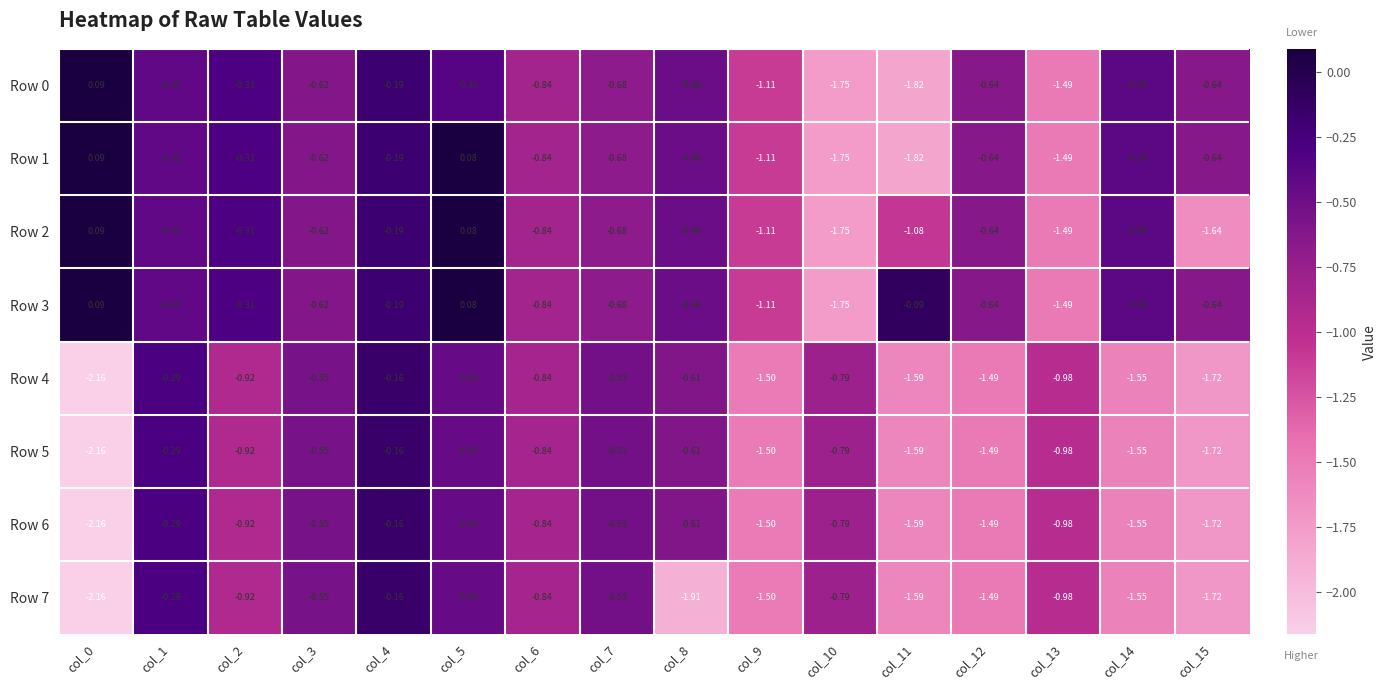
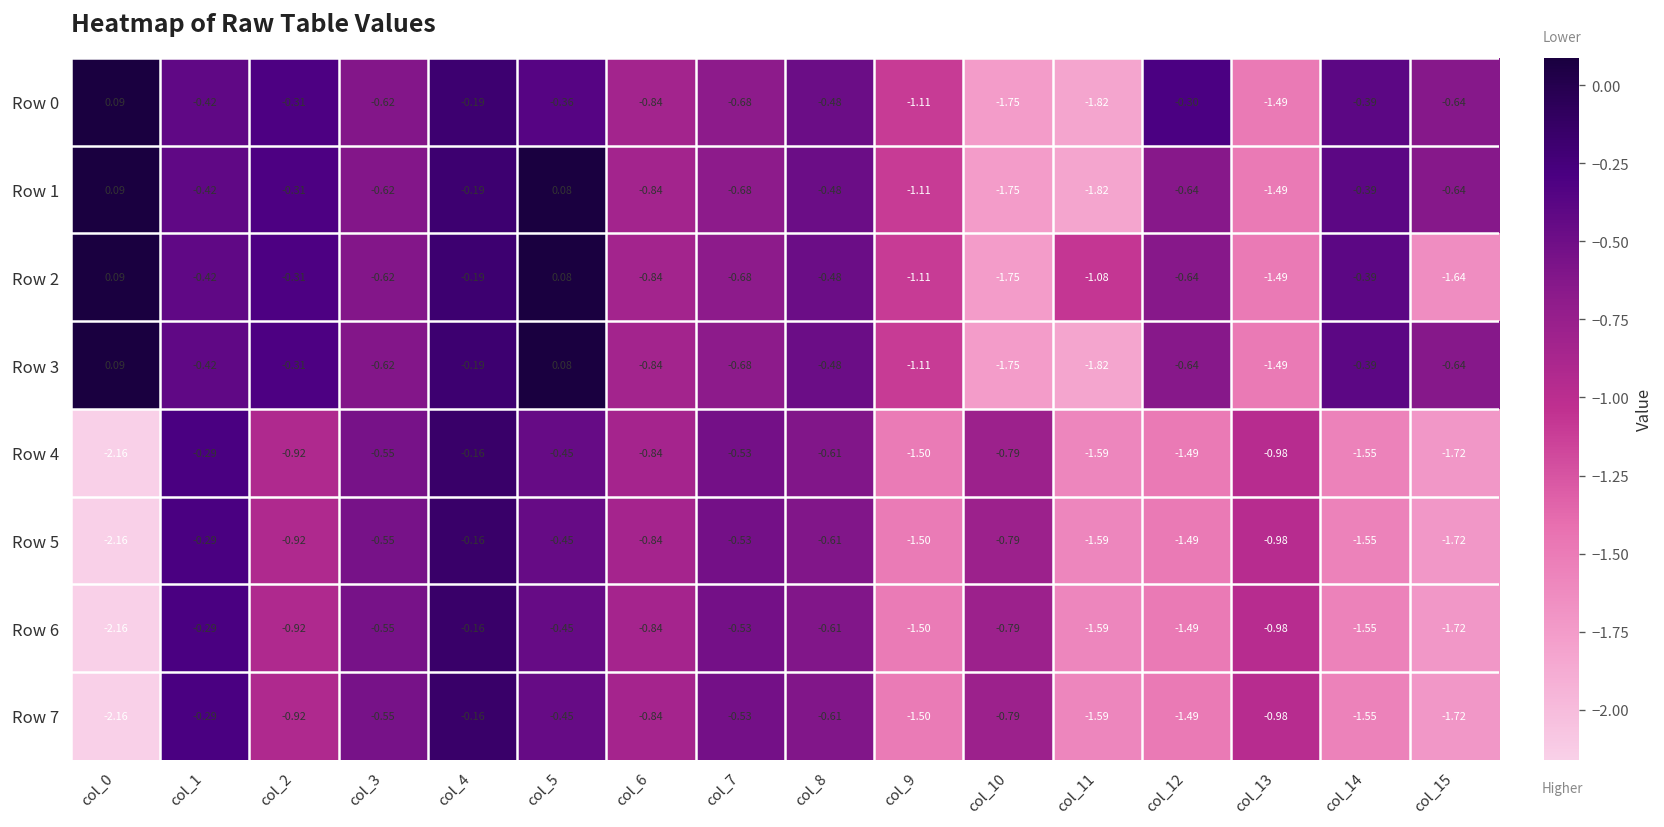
Row 0, col_12: -0.64 -> -0.30
Row 3, col_11: -0.09 -> -1.82
Row 7, col_8: -1.91 -> -0.61
